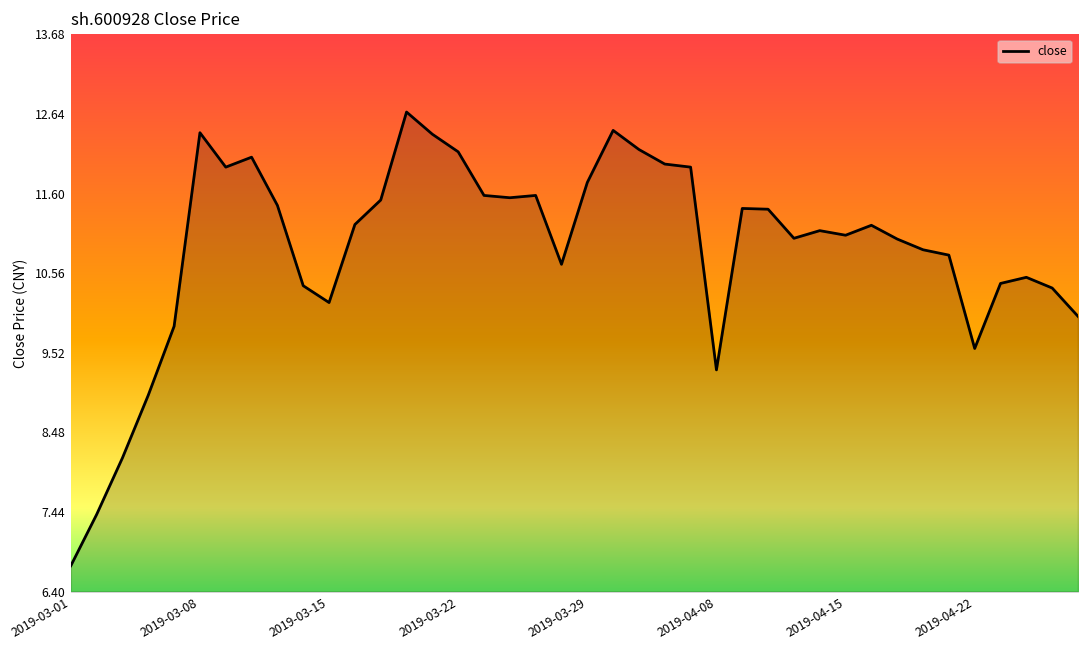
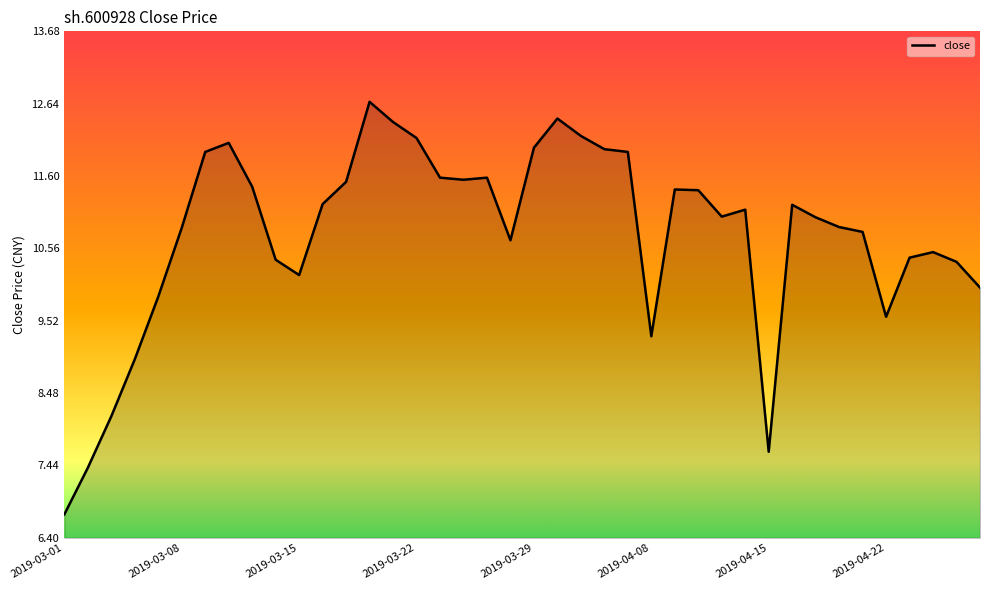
2019-03-08: 12.4 -> 10.9
2019-03-29: 11.8 -> 12.0
2019-04-15: 11.1 -> 7.6
